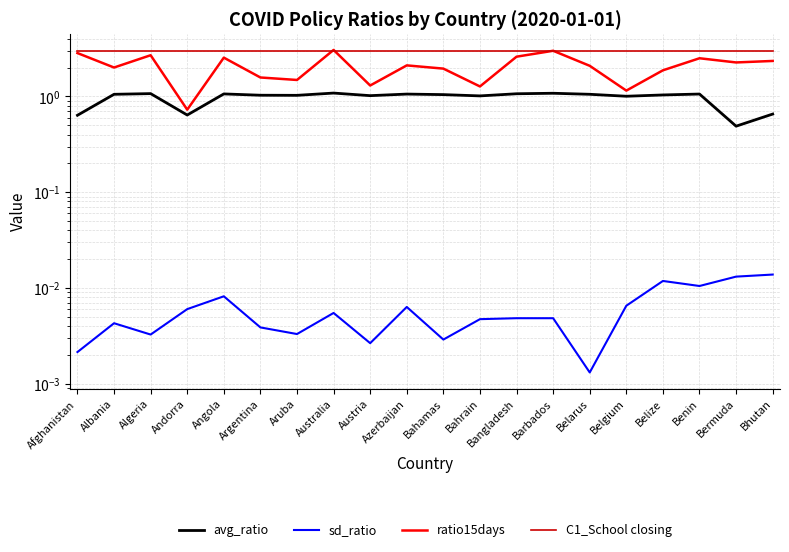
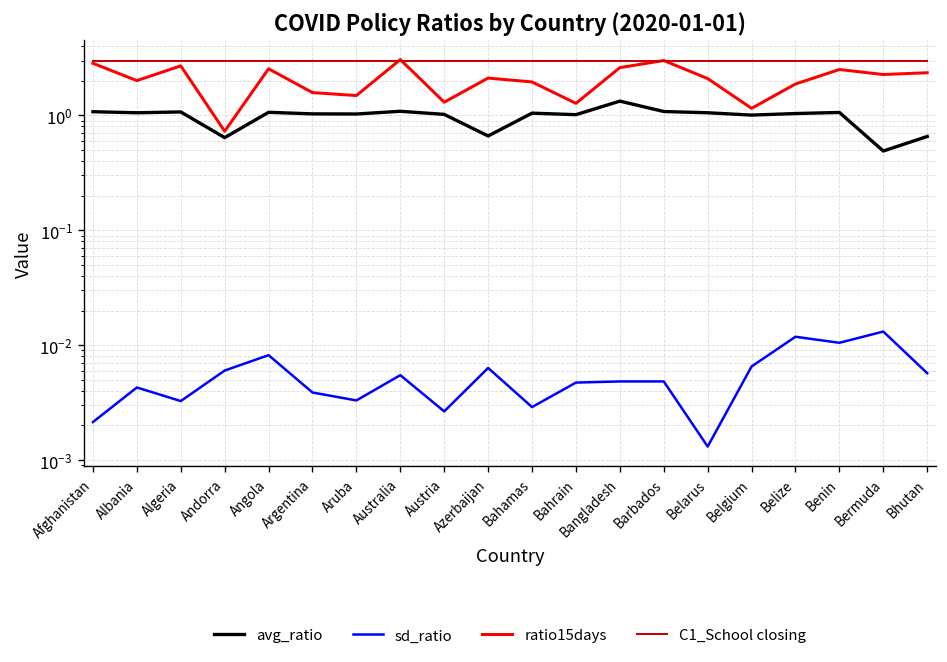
avg_ratio, Afghanistan: 0.6 -> 1.1
avg_ratio, Azerbaijan: 1.1 -> 0.7
avg_ratio, Bangladesh: 1.1 -> 1.3
sd_ratio, Bhutan: 0.014 -> 0.006
